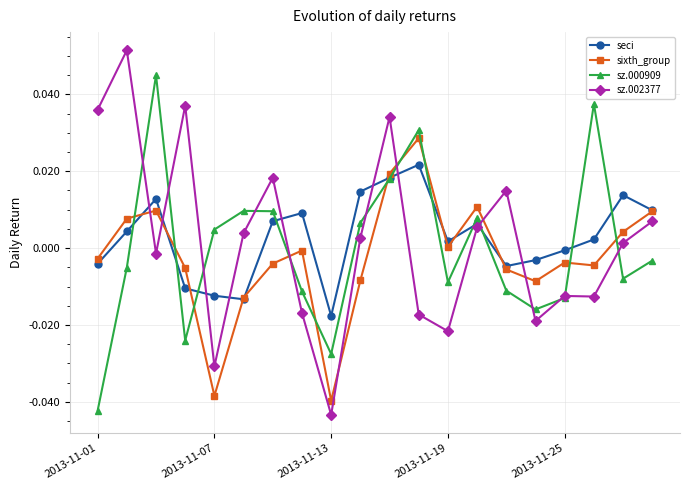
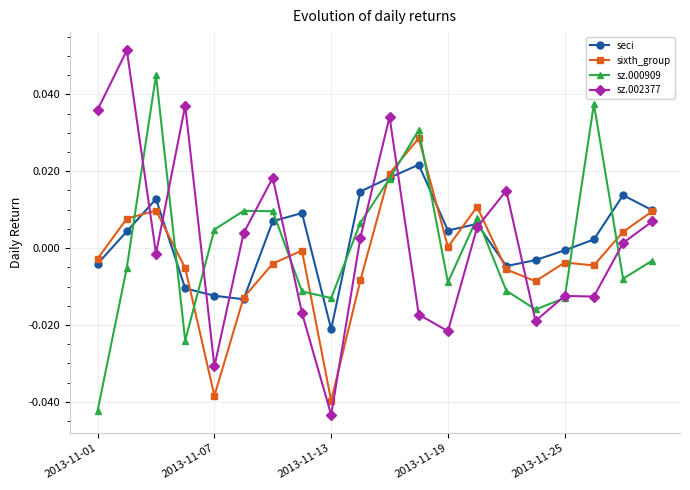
seci, 2013-11-13: -0.018 -> -0.021
sz.000909, 2013-11-13: -0.028 -> -0.013
seci, 2013-11-19: 0.002 -> 0.005
